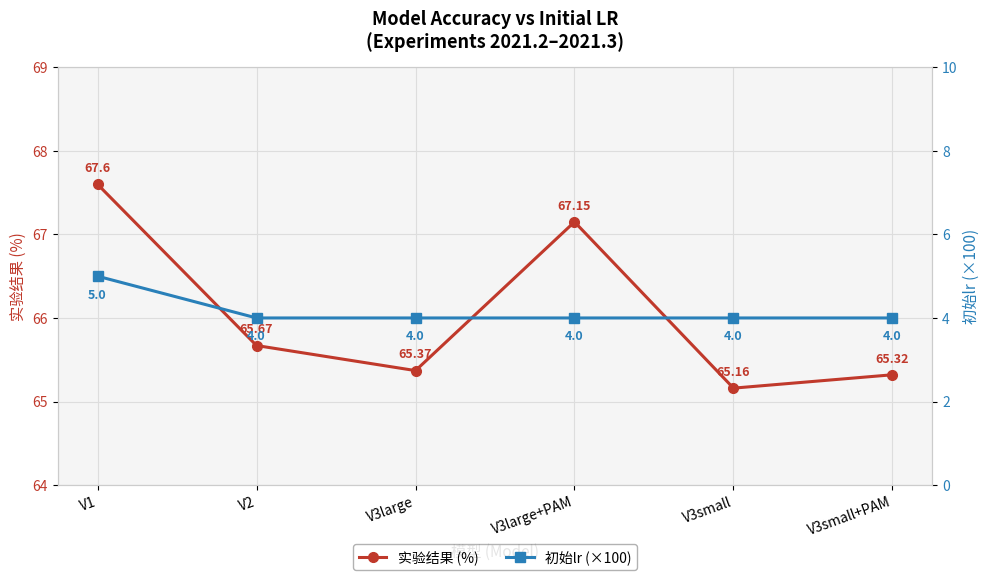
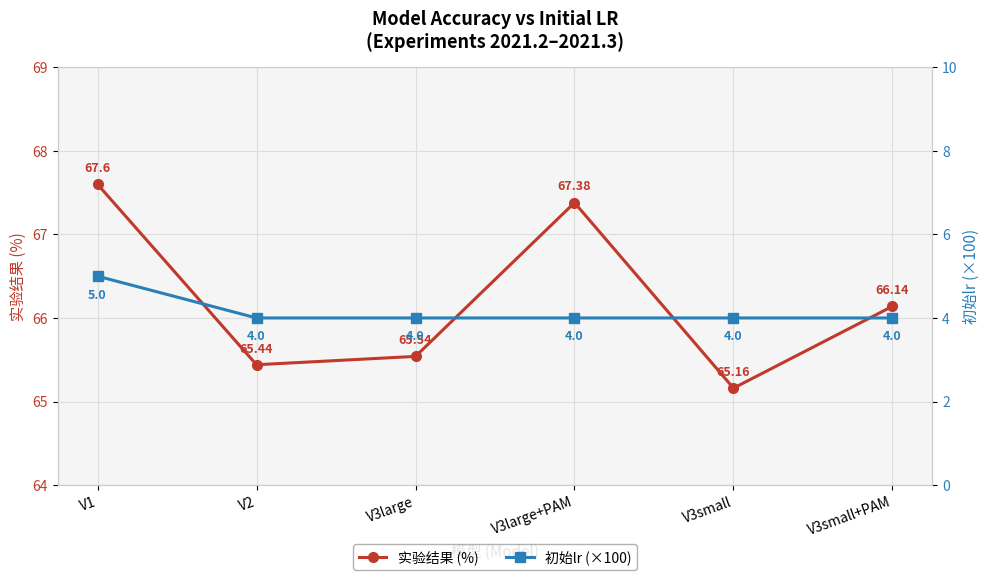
实验结果 (%), V2: 65.67 -> 65.44
实验结果 (%), V3large: 65.37 -> 65.54
实验结果 (%), V3large+PAM: 67.15 -> 67.38
实验结果 (%), V3small+PAM: 65.32 -> 66.14
